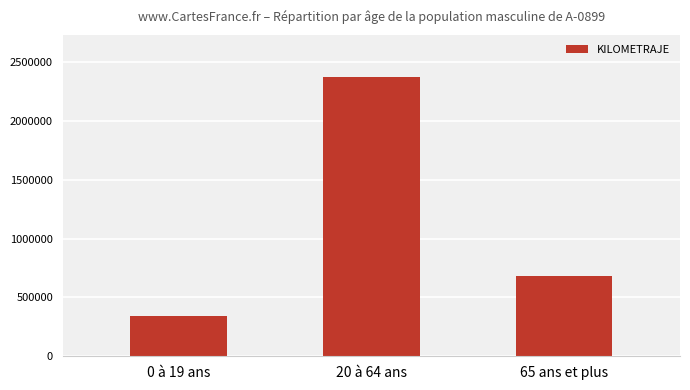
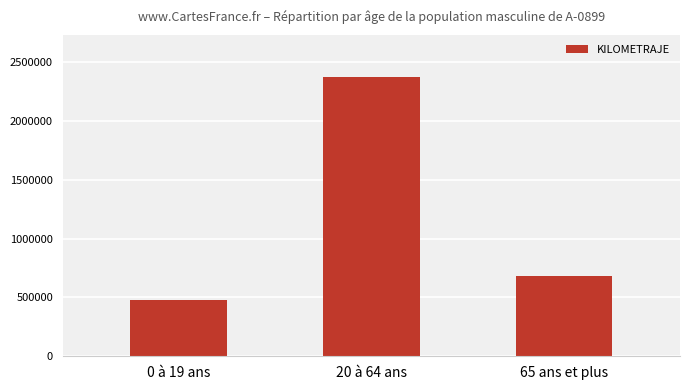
0 à 19 ans: 340000 -> 480000
